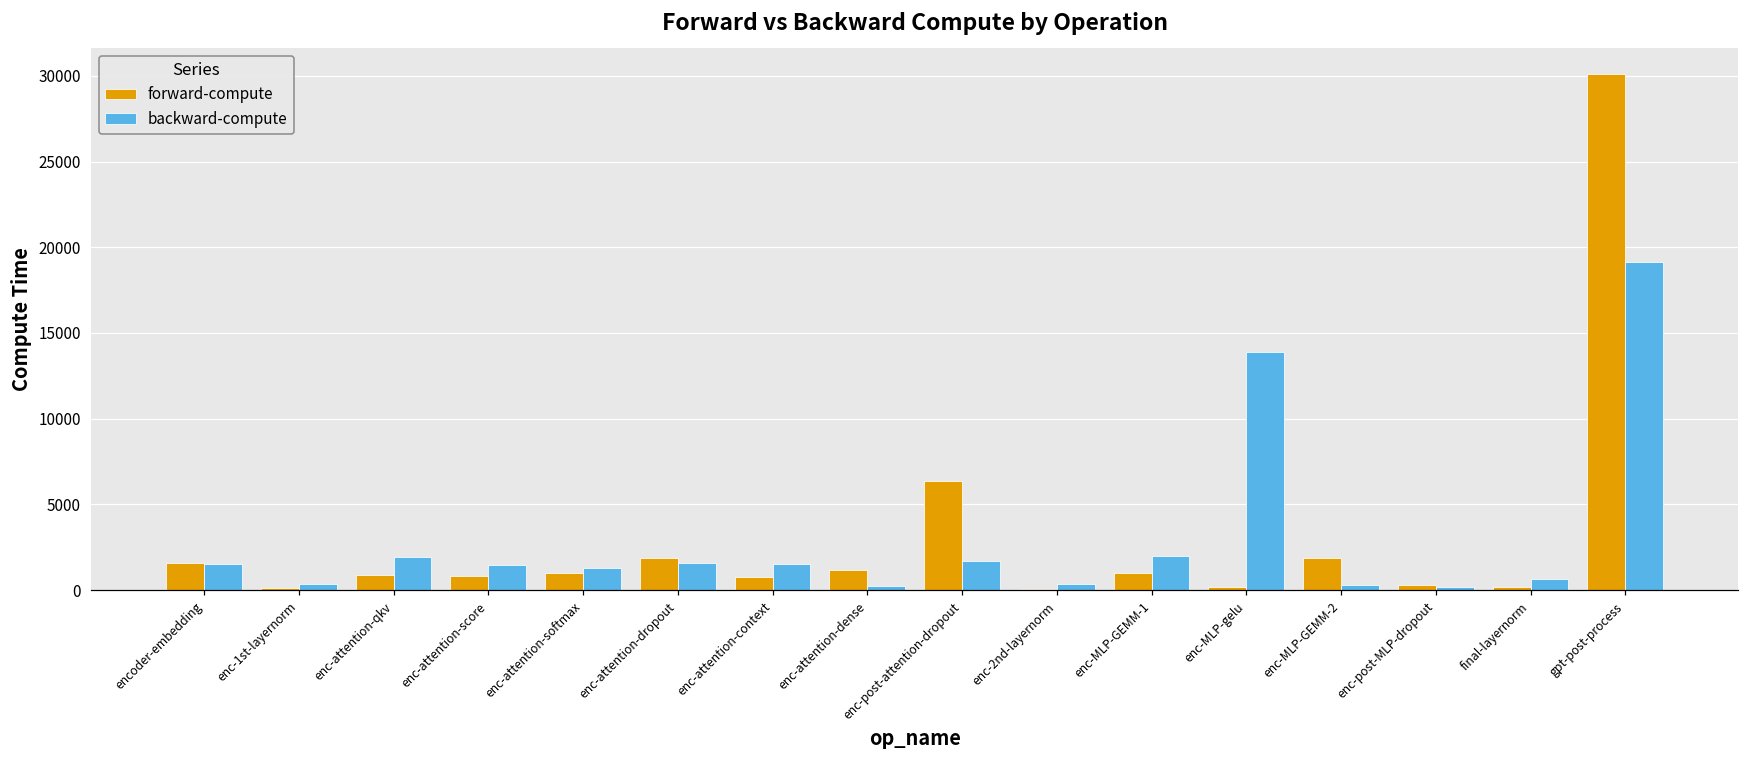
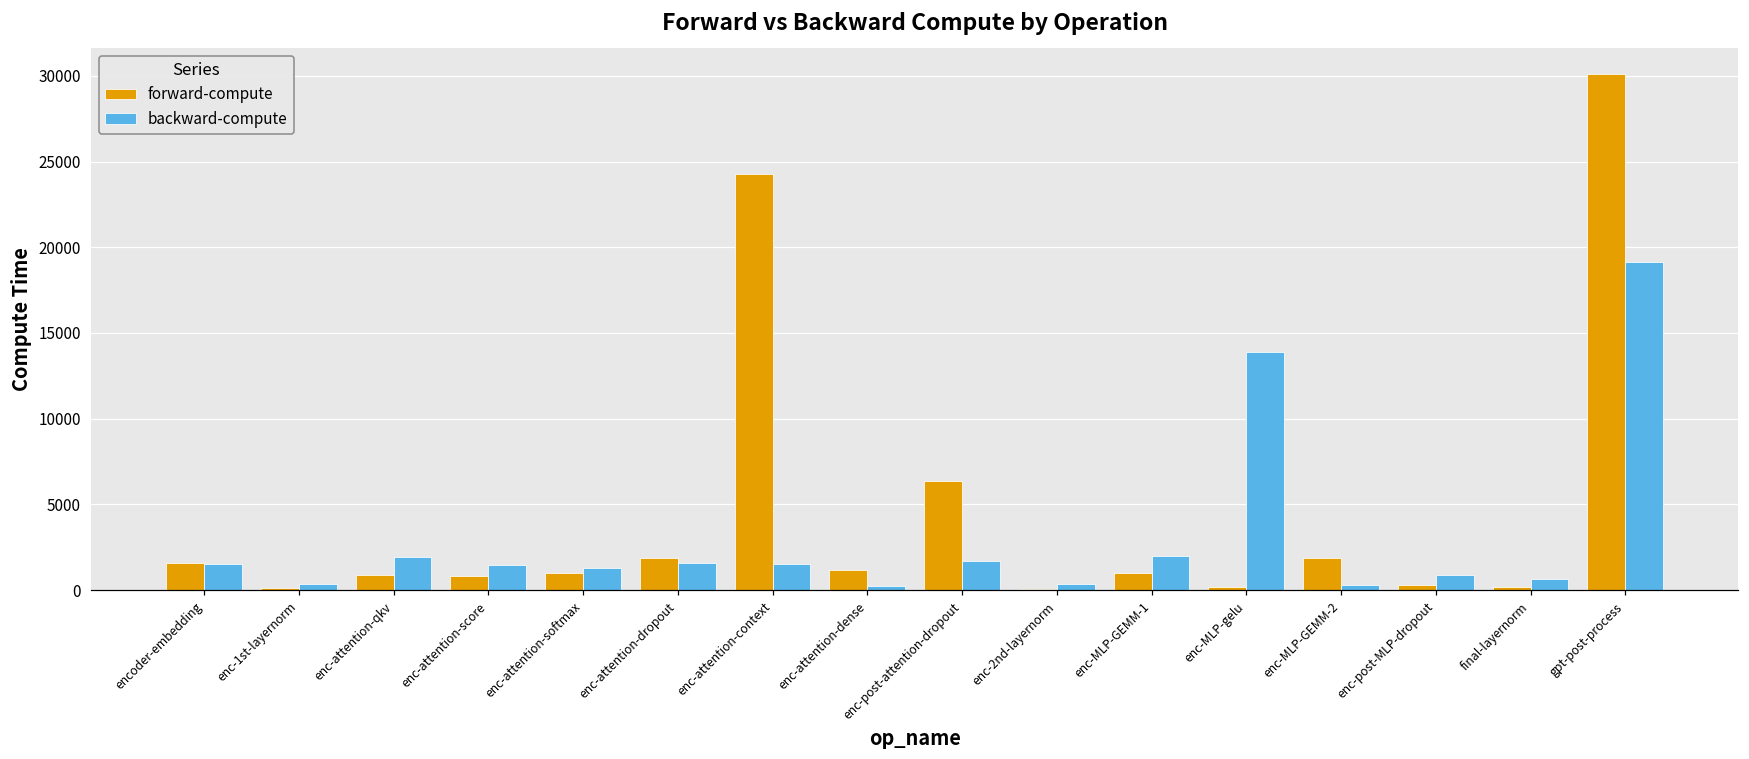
forward-compute, enc-attention-context: 800 -> 24300
backward-compute, enc-post-MLP-dropout: 200 -> 900
